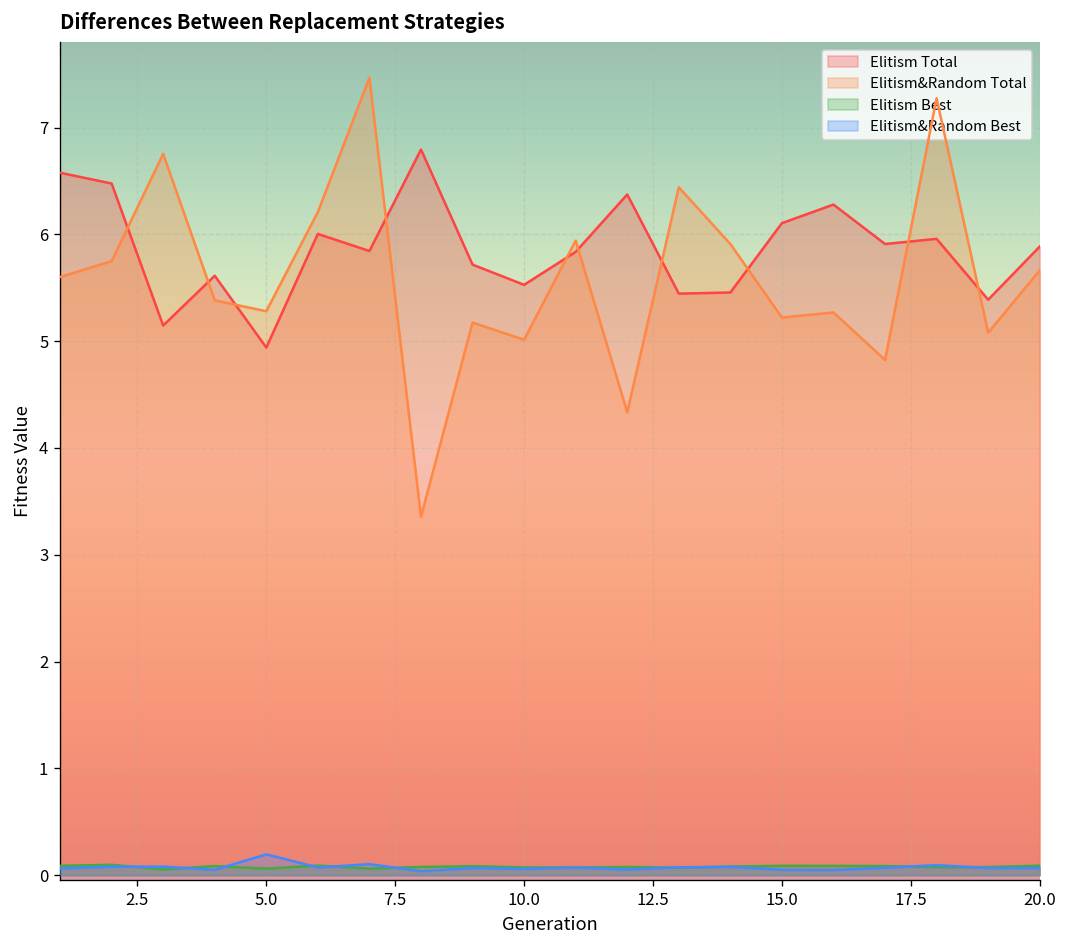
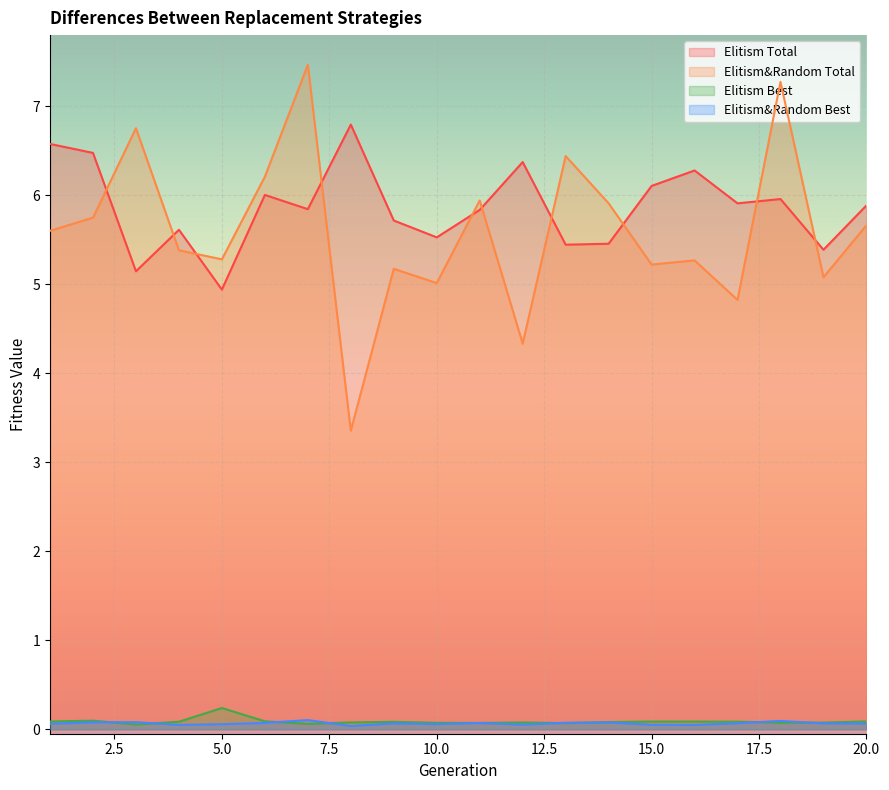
Elitism Best, 5.0: 0.1 -> 0.2
Elitism&Random Best, 5.0: 0.2 -> 0.1
